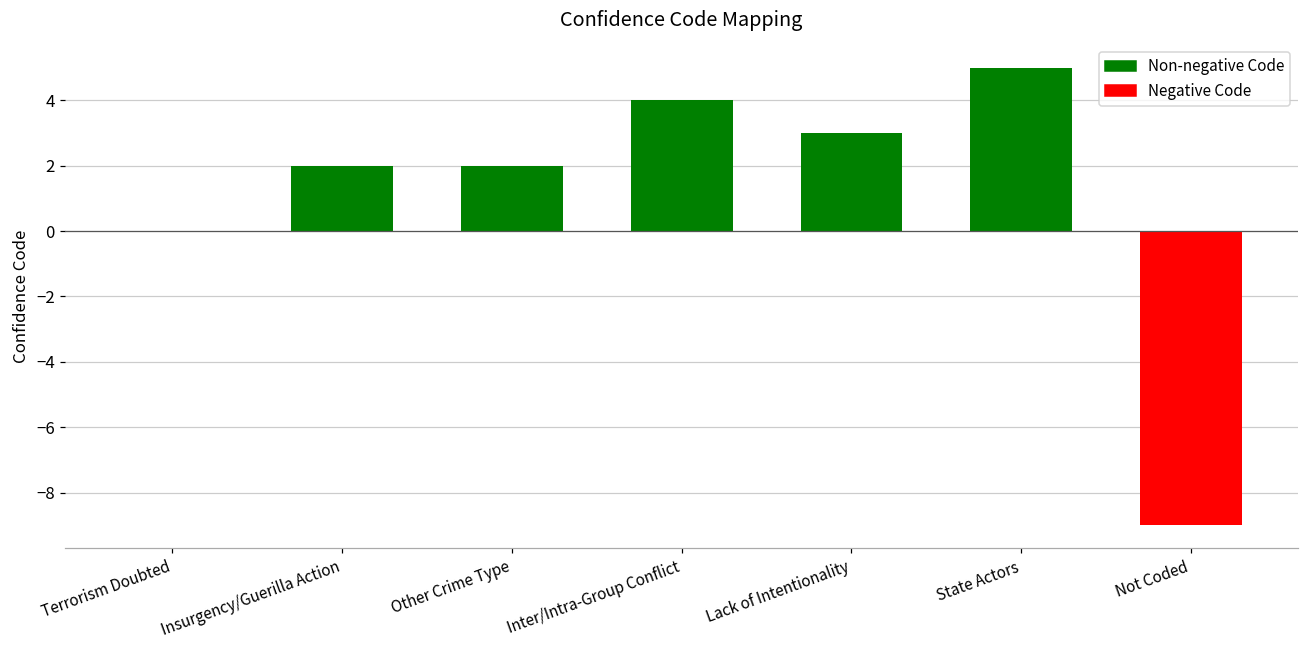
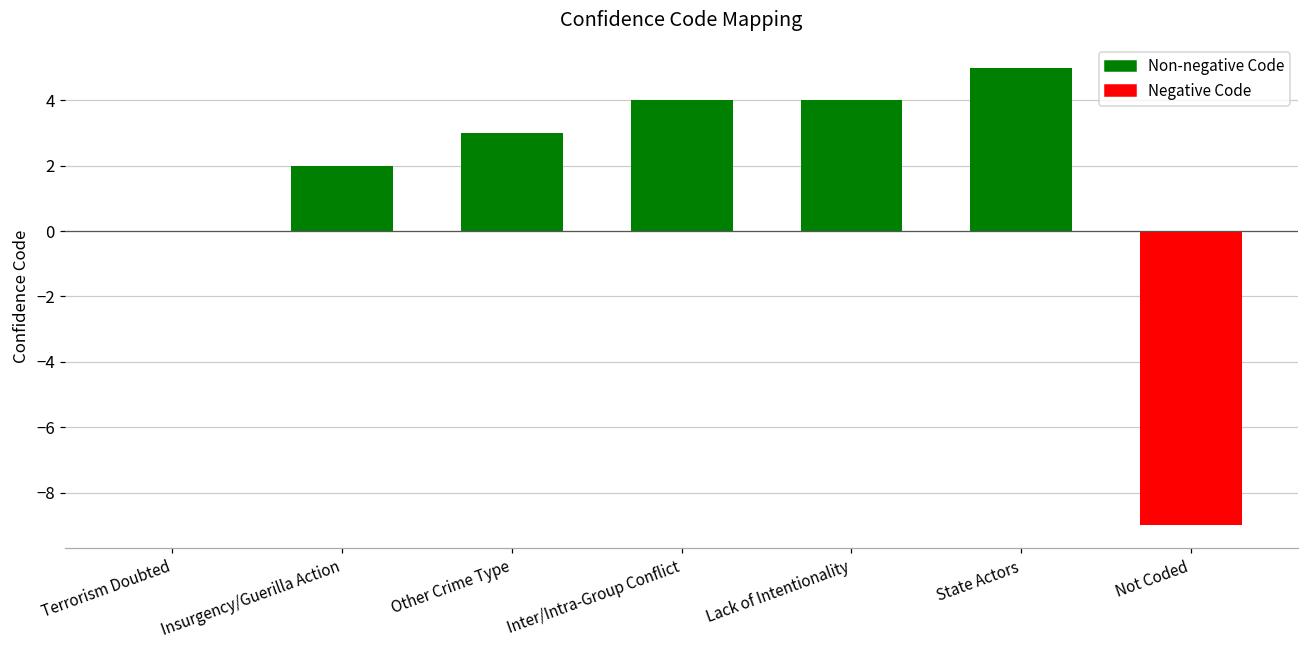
Other Crime Type: 2 -> 3
Lack of Intentionality: 3 -> 4
